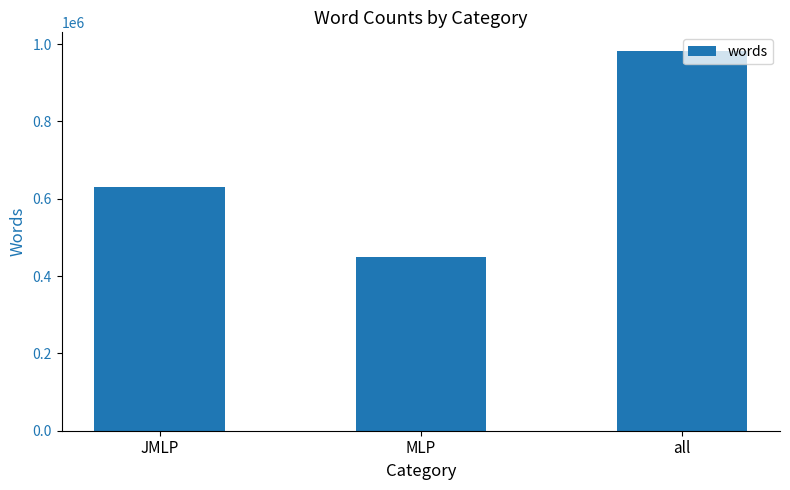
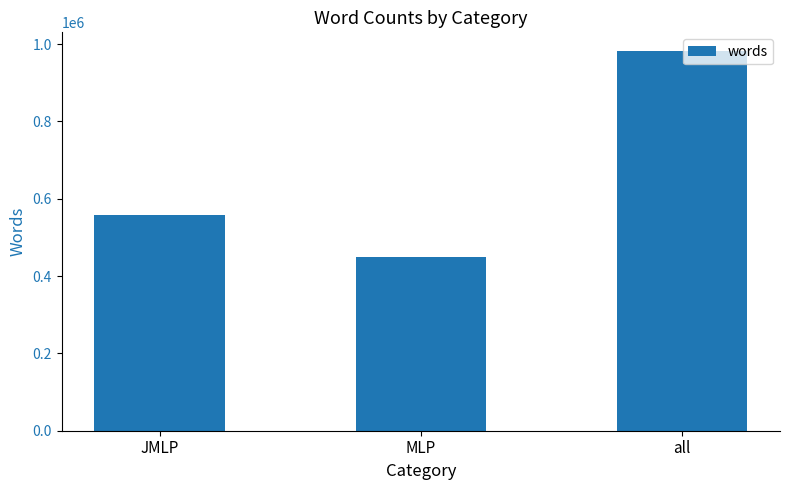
JMLP: 630000 -> 560000
